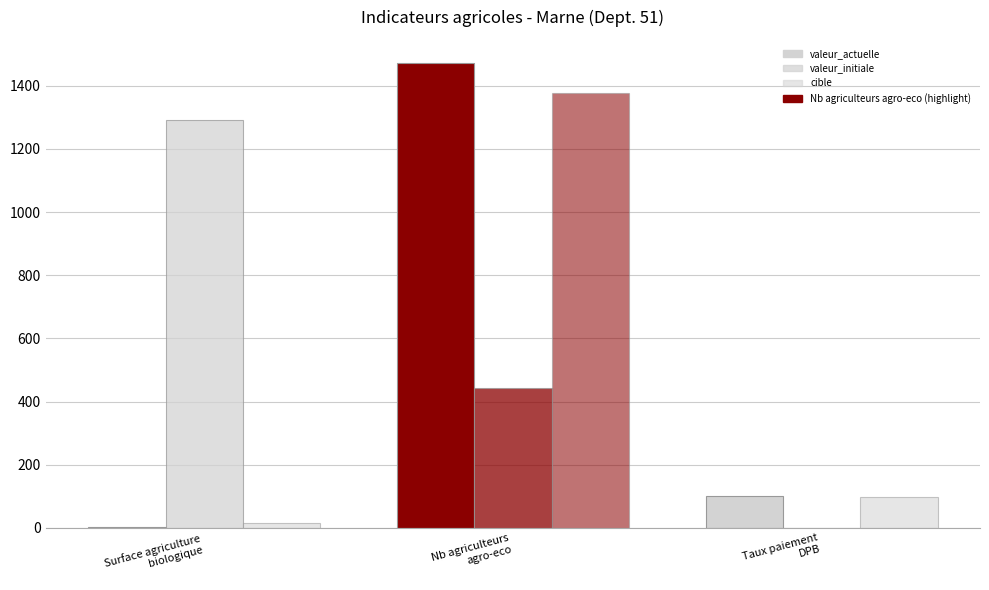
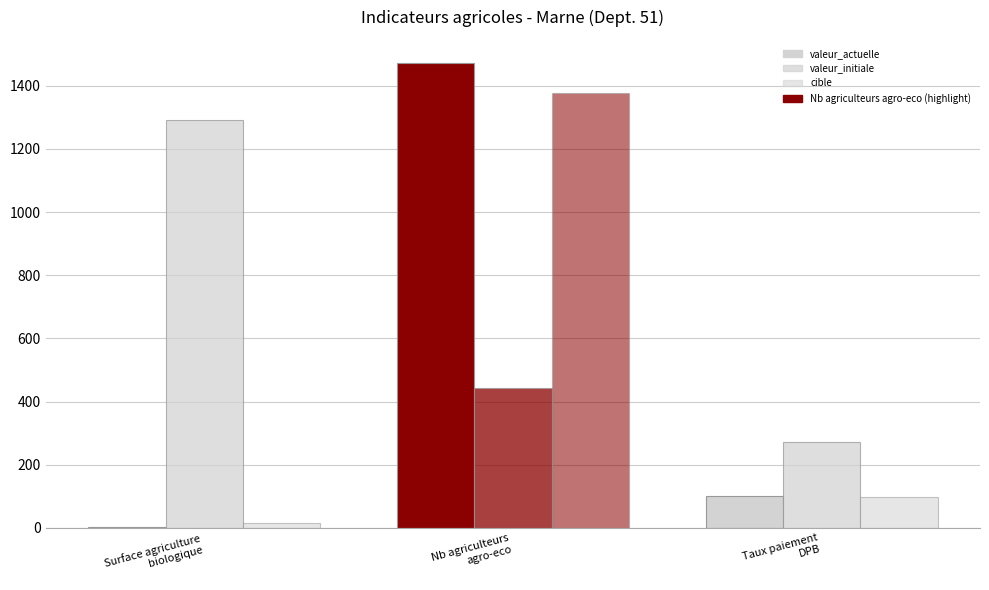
Taux paiement DPB: 0 -> 270
